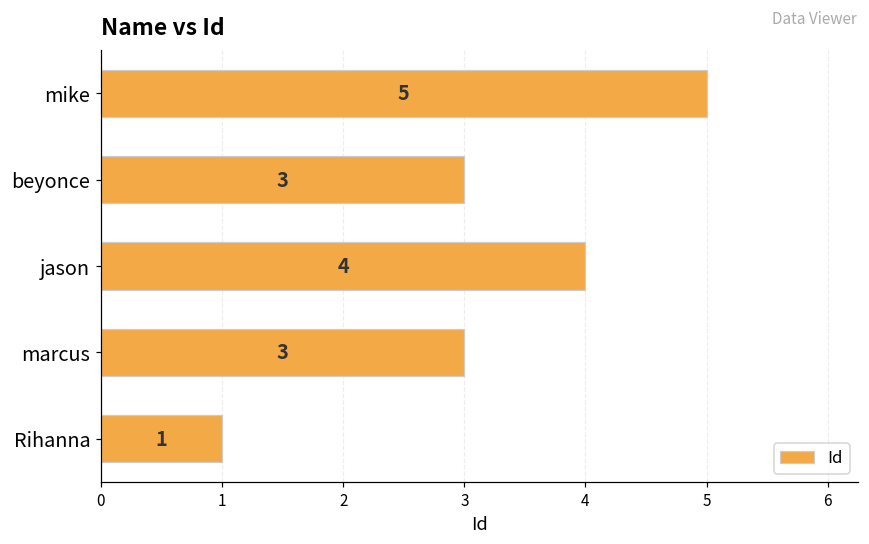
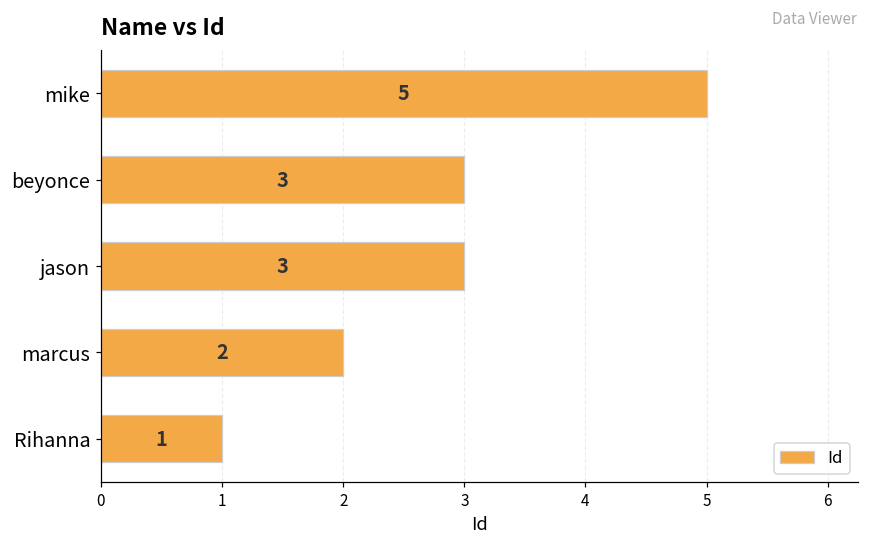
jason: 4 -> 3
marcus: 3 -> 2
